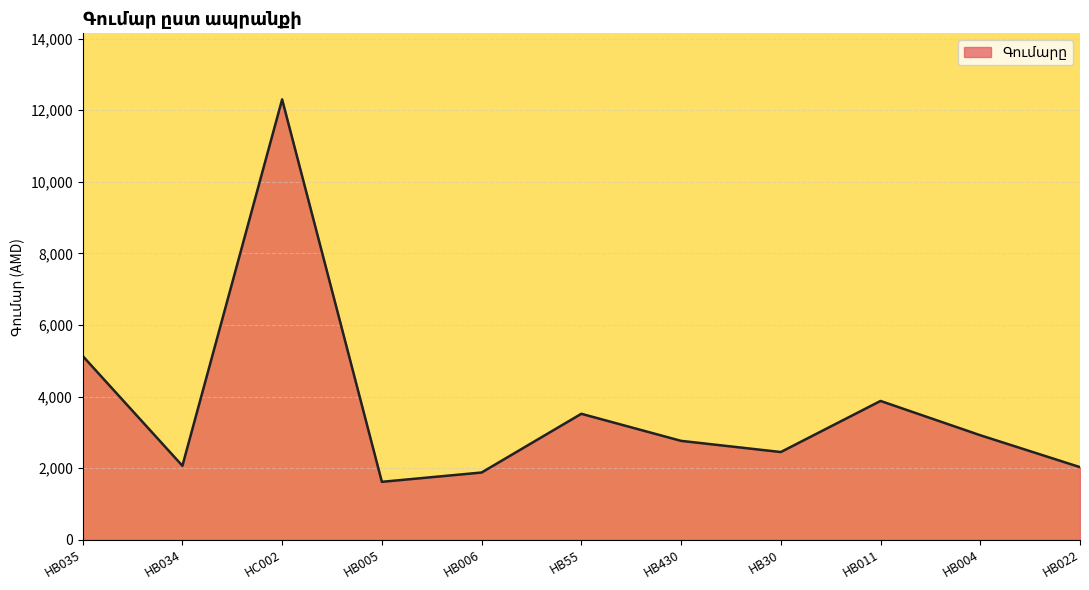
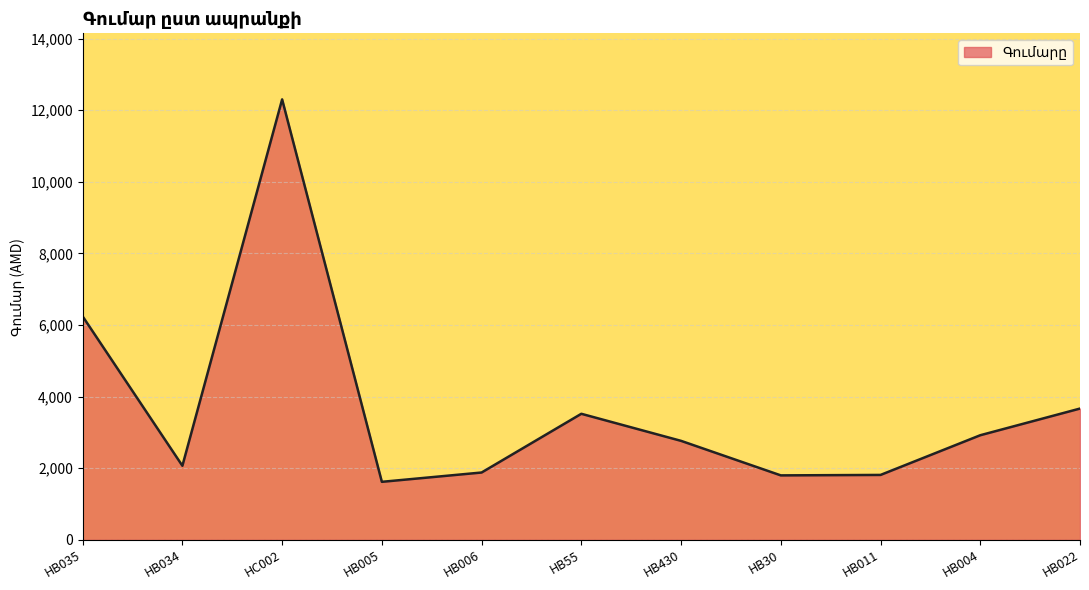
HB035: 5,100 -> 6,200
HB30: 2,500 -> 1,800
HB011: 3,900 -> 1,800
HB022: 2,000 -> 3,700
